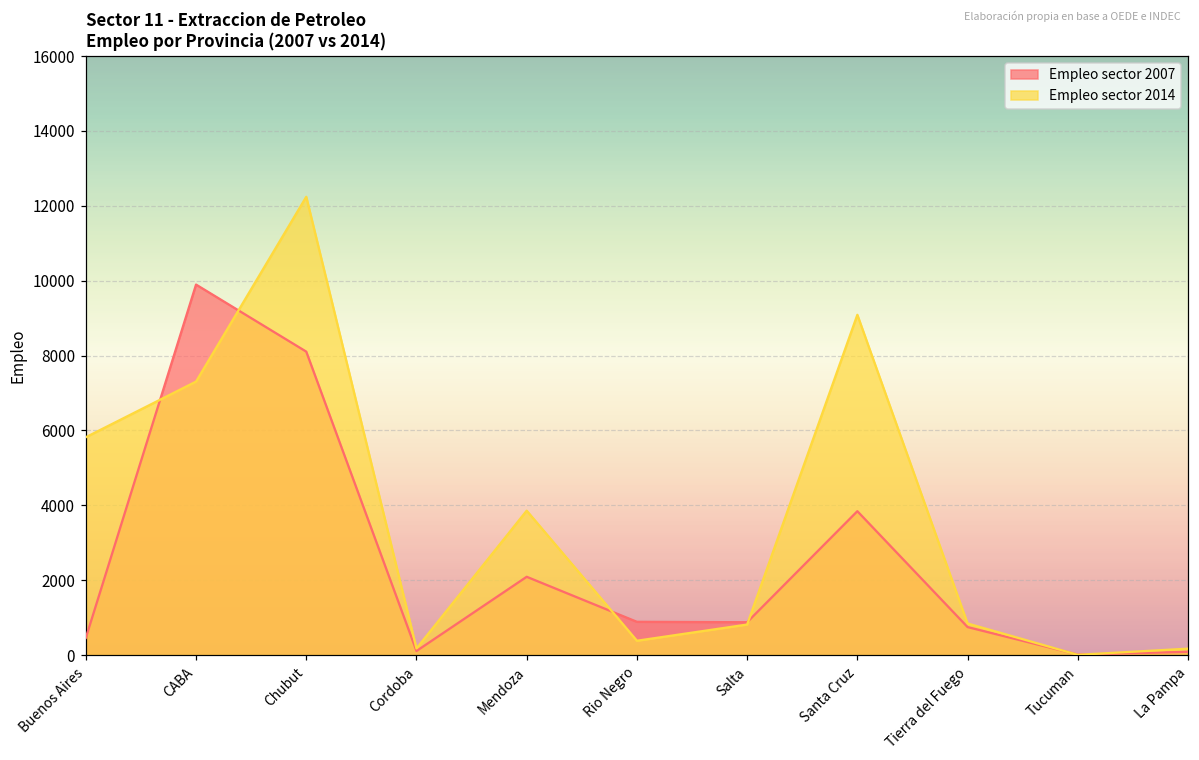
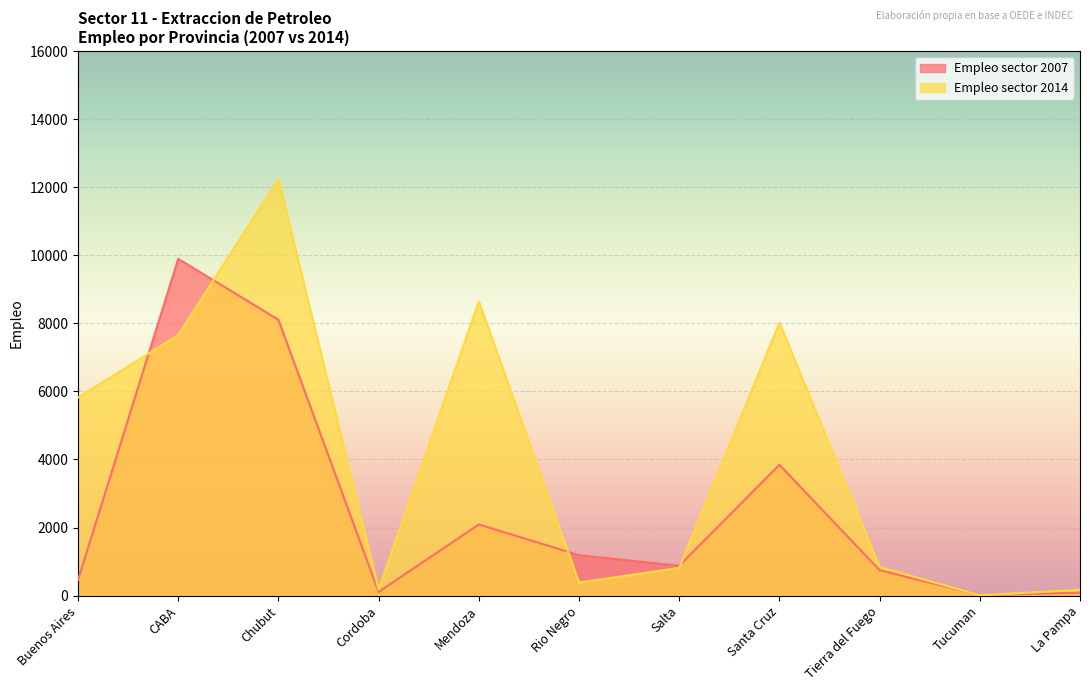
Empleo sector 2014, CABA: 7300 -> 7700
Empleo sector 2014, Mendoza: 3900 -> 8600
Empleo sector 2007, Rio Negro: 900 -> 1200
Empleo sector 2014, Santa Cruz: 9100 -> 8000
